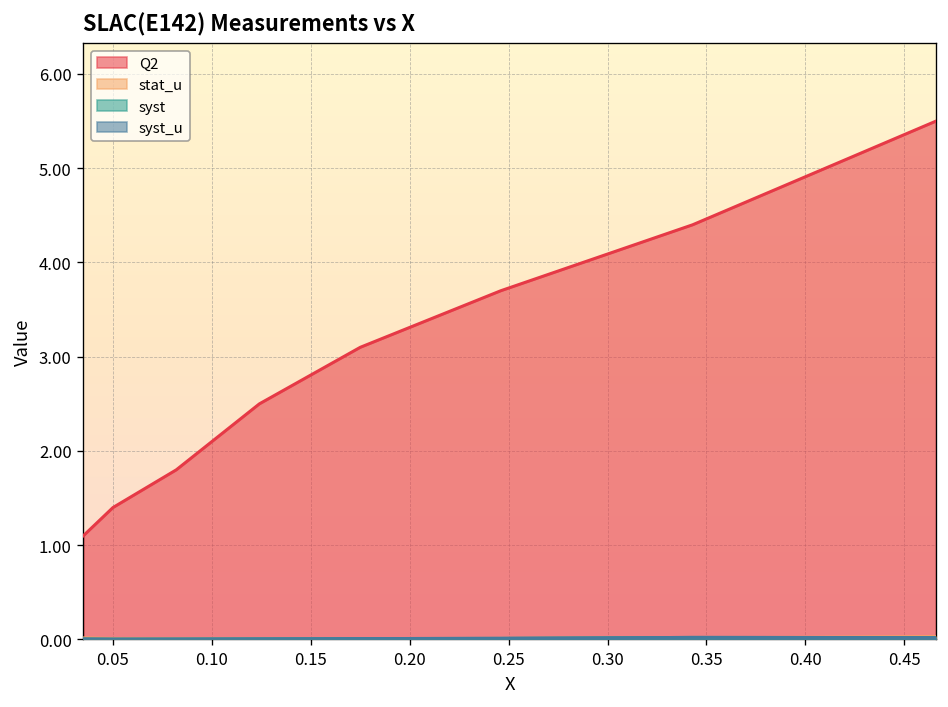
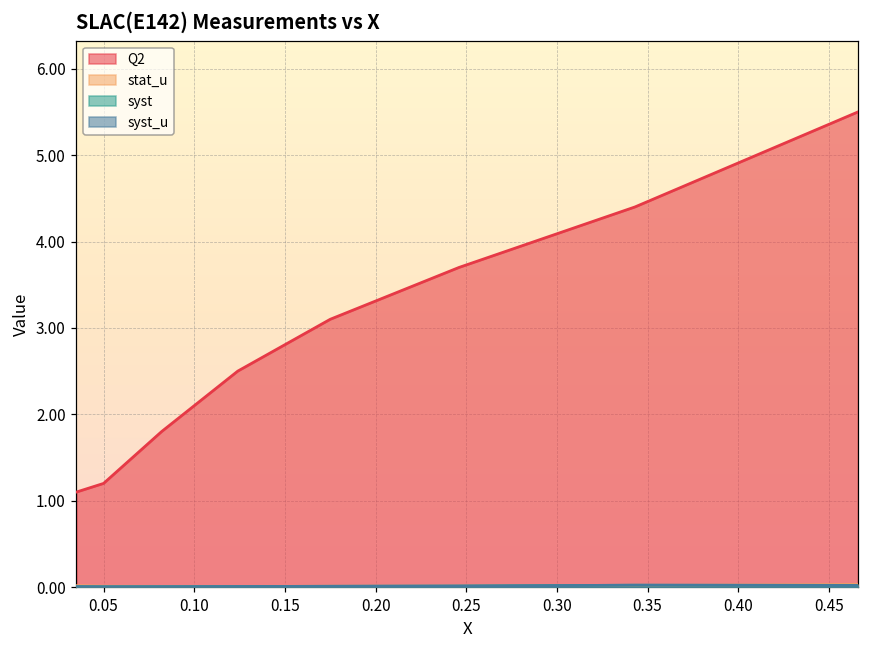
Q2, 0.05: 1.4 -> 1.2
